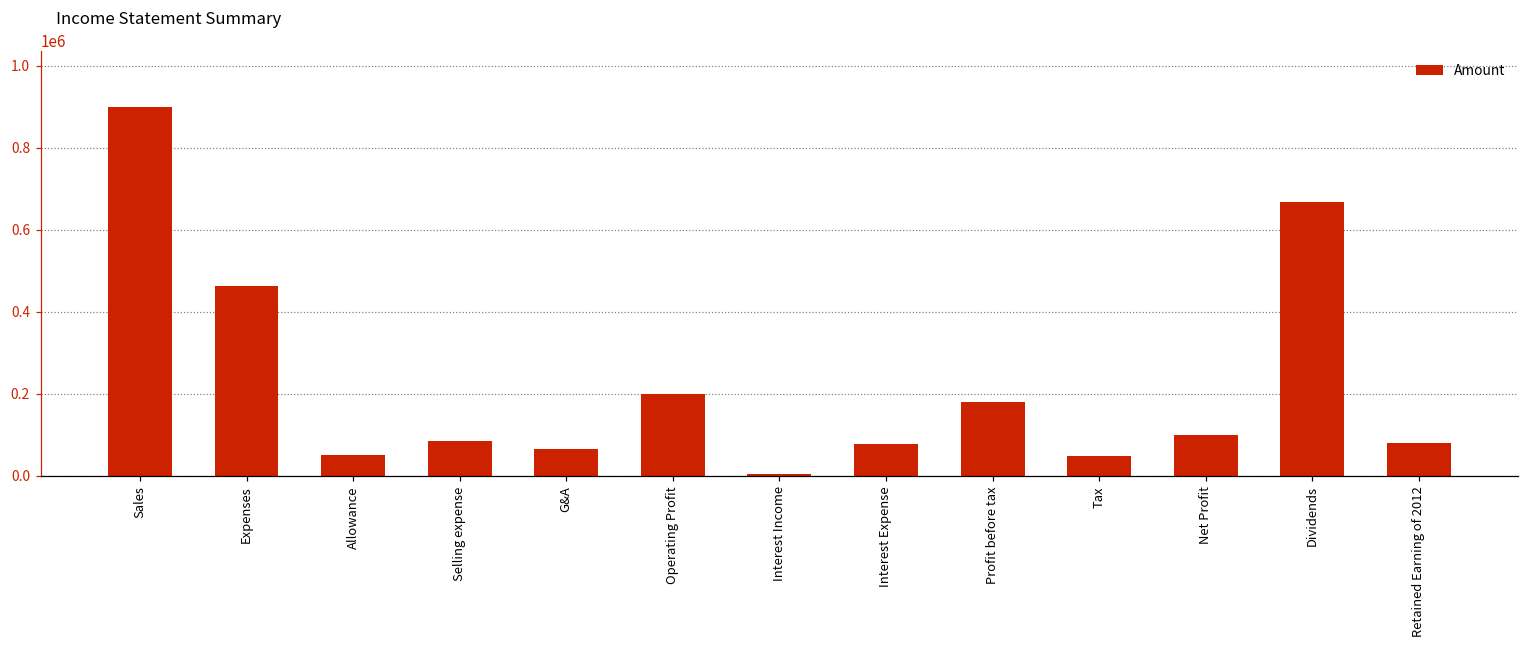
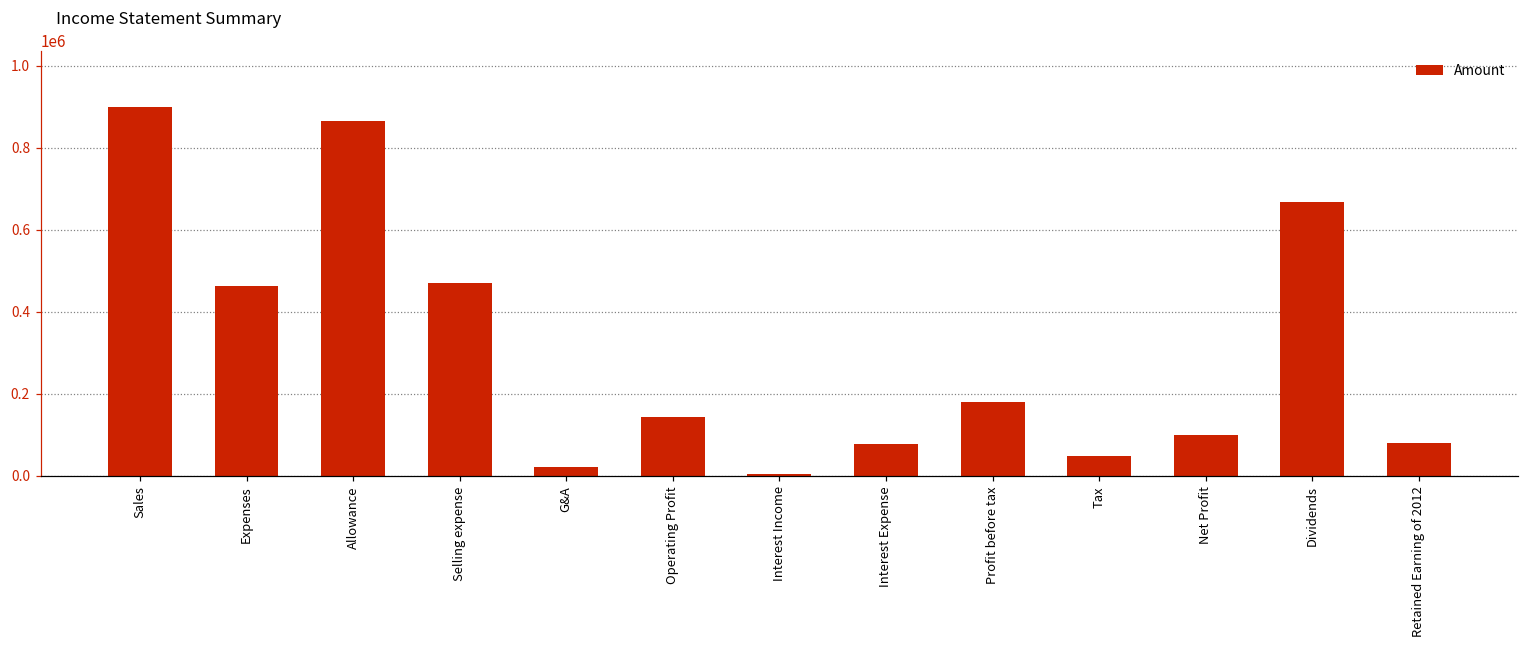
Allowance: 50000 -> 860000
Selling expense: 90000 -> 470000
G&A: 70000 -> 20000
Operating Profit: 200000 -> 140000
